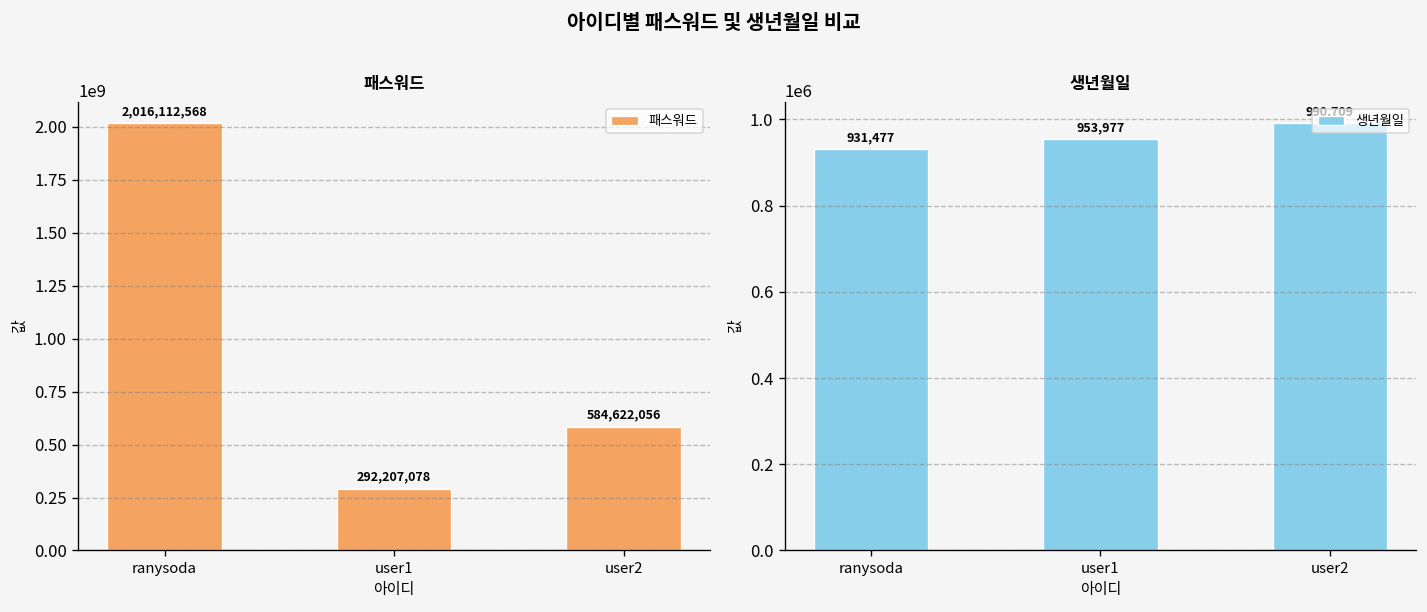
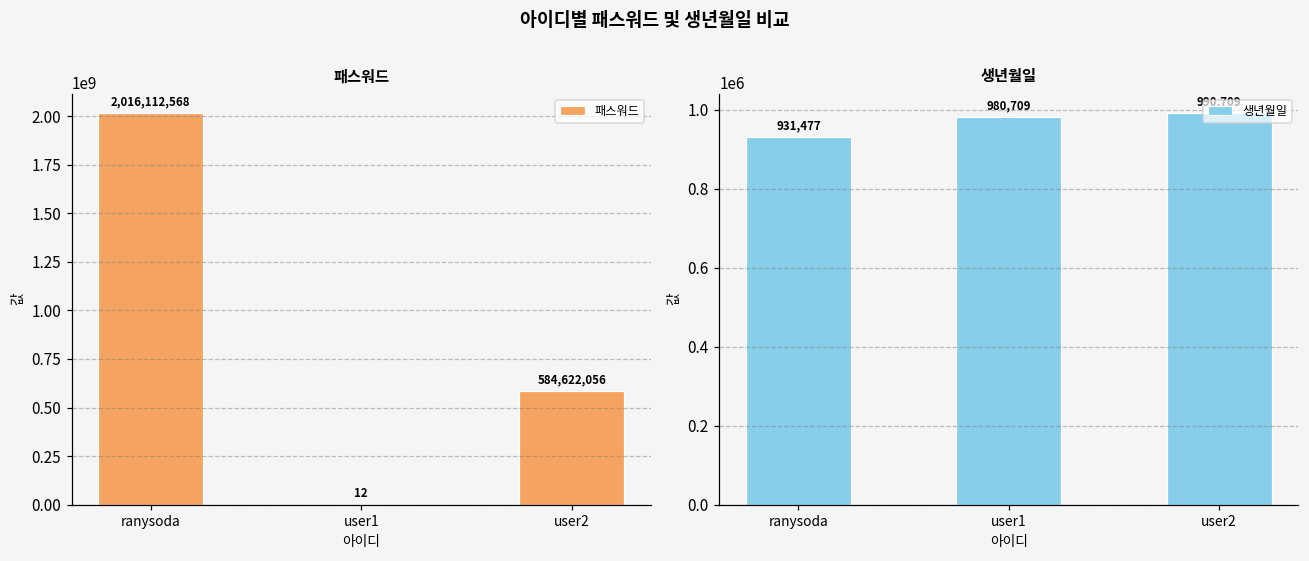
패스워드, user1: 292,207,078 -> 12
생년월일, user1: 953,977 -> 980,709
